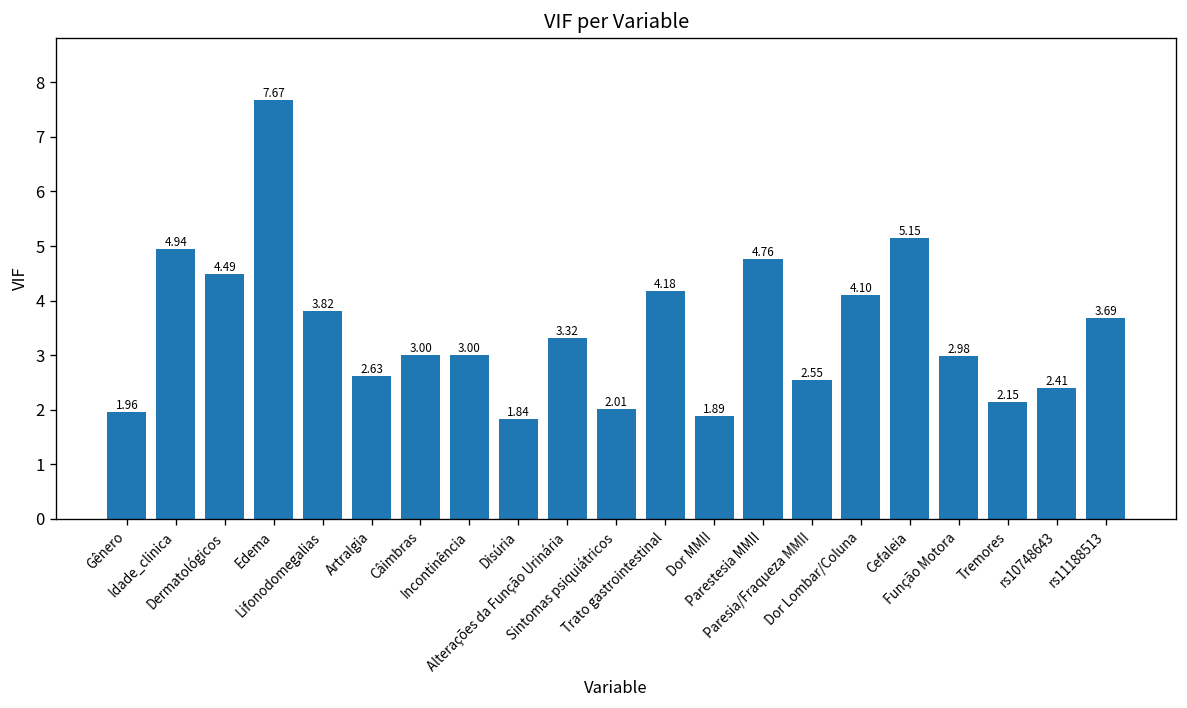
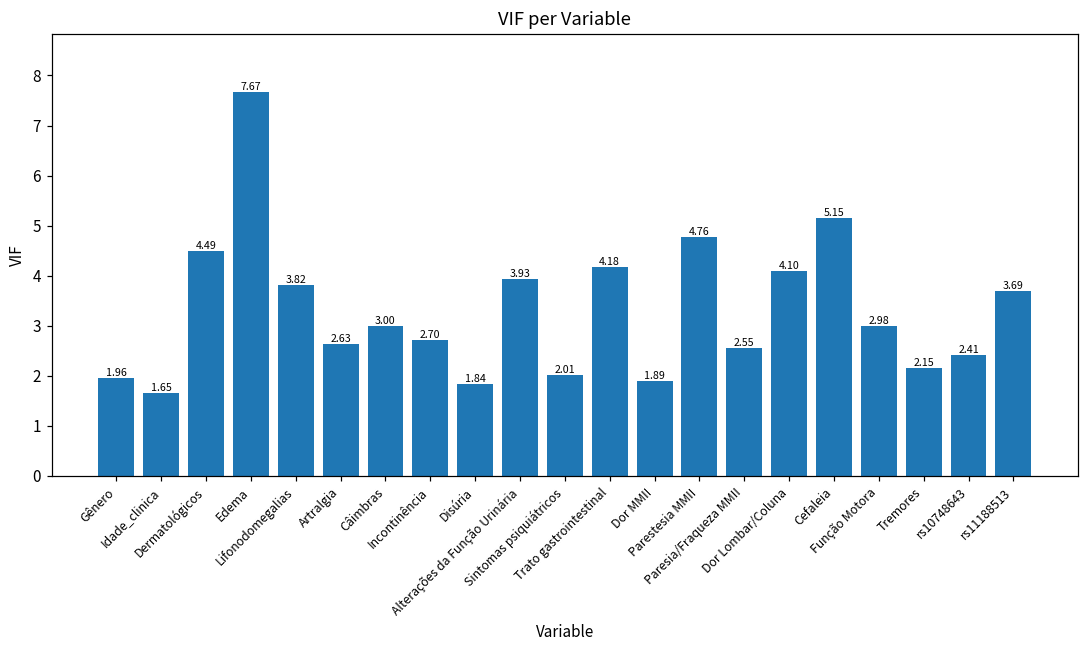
Idade_clinica: 4.94 -> 1.65
Incontinência: 3.00 -> 2.70
Alterações da Função Urinária: 3.32 -> 3.93
